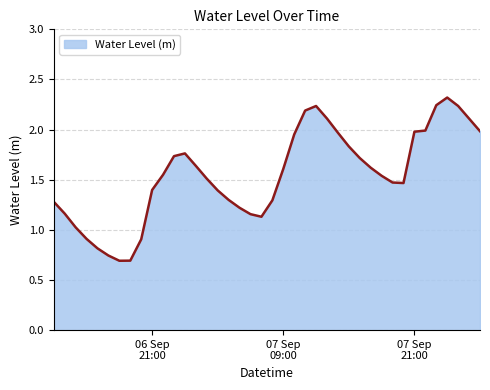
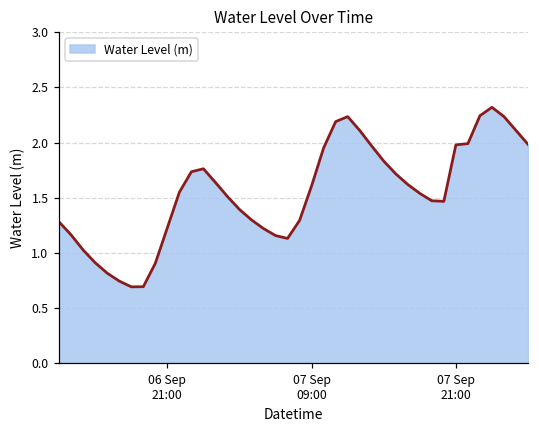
06 Sep 21:00: 1.40 -> 1.23
